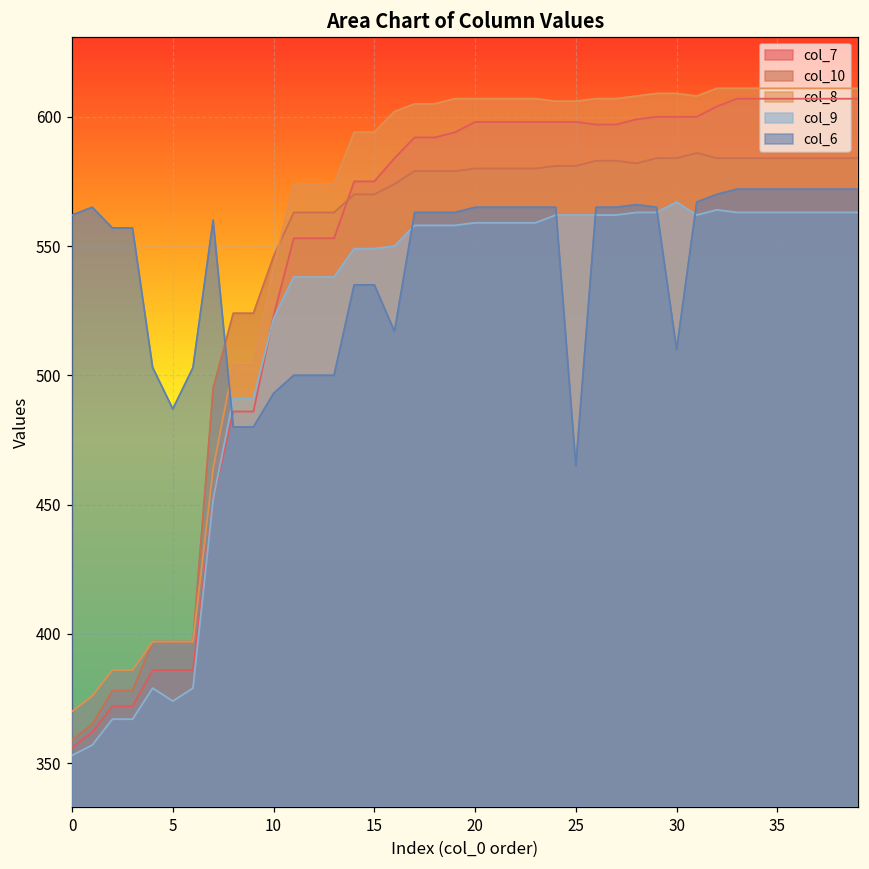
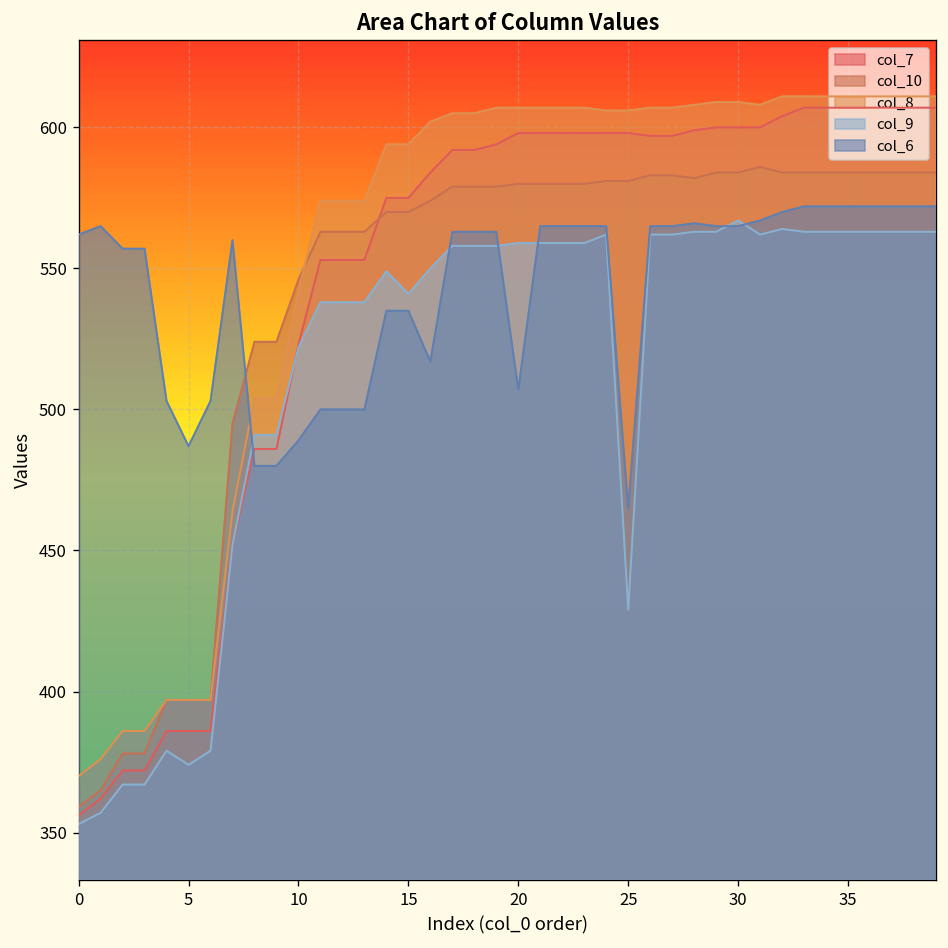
col_6, 10: 493 -> 489
col_9, 15: 549 -> 541
col_6, 20: 565 -> 507
col_9, 25: 562 -> 429
col_6, 30: 510 -> 565
